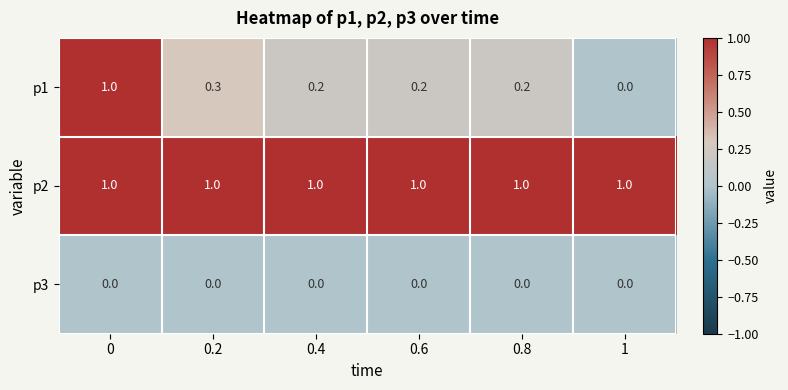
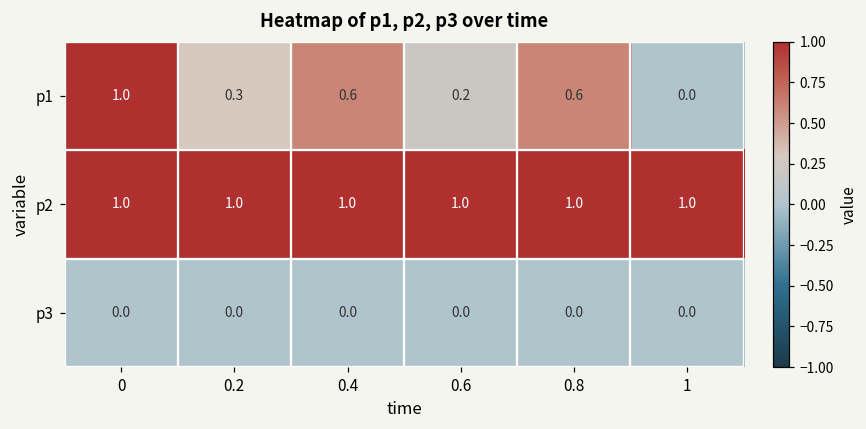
p1, 0.4: 0.2 -> 0.6
p1, 0.8: 0.2 -> 0.6
